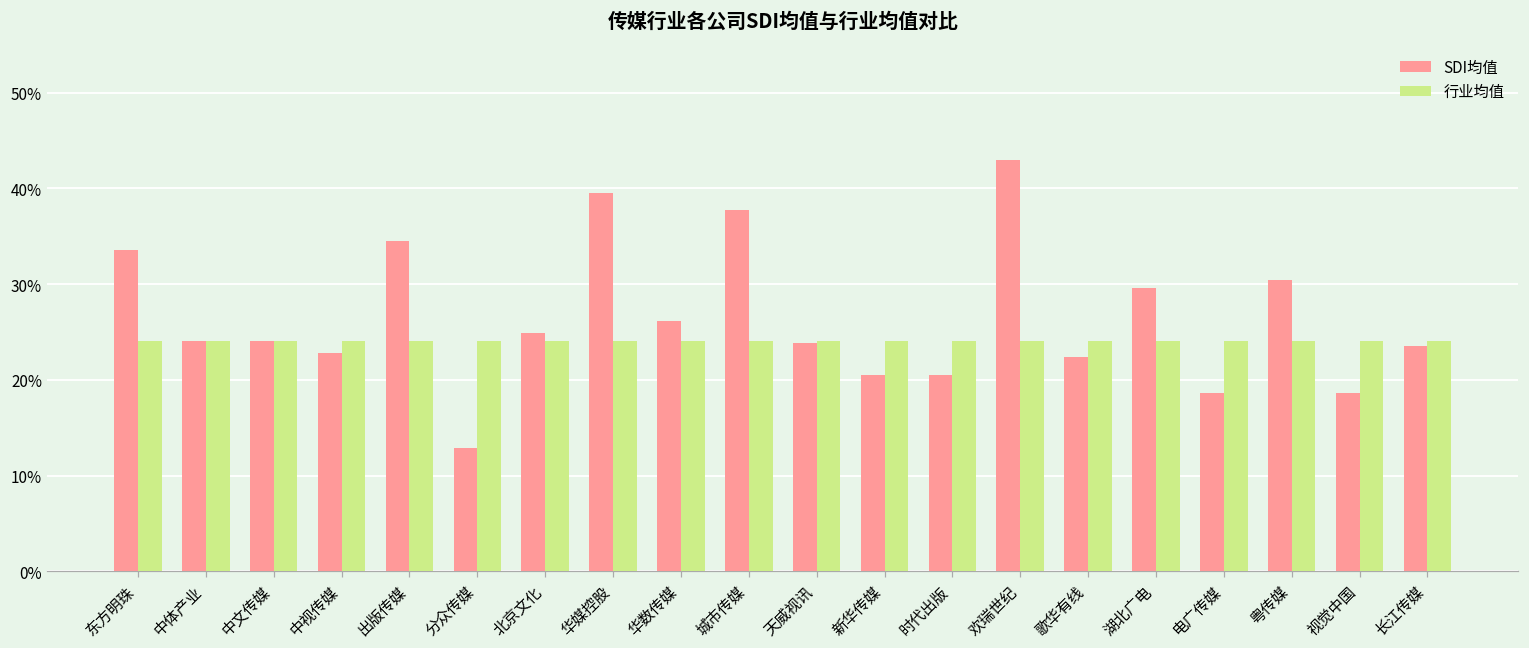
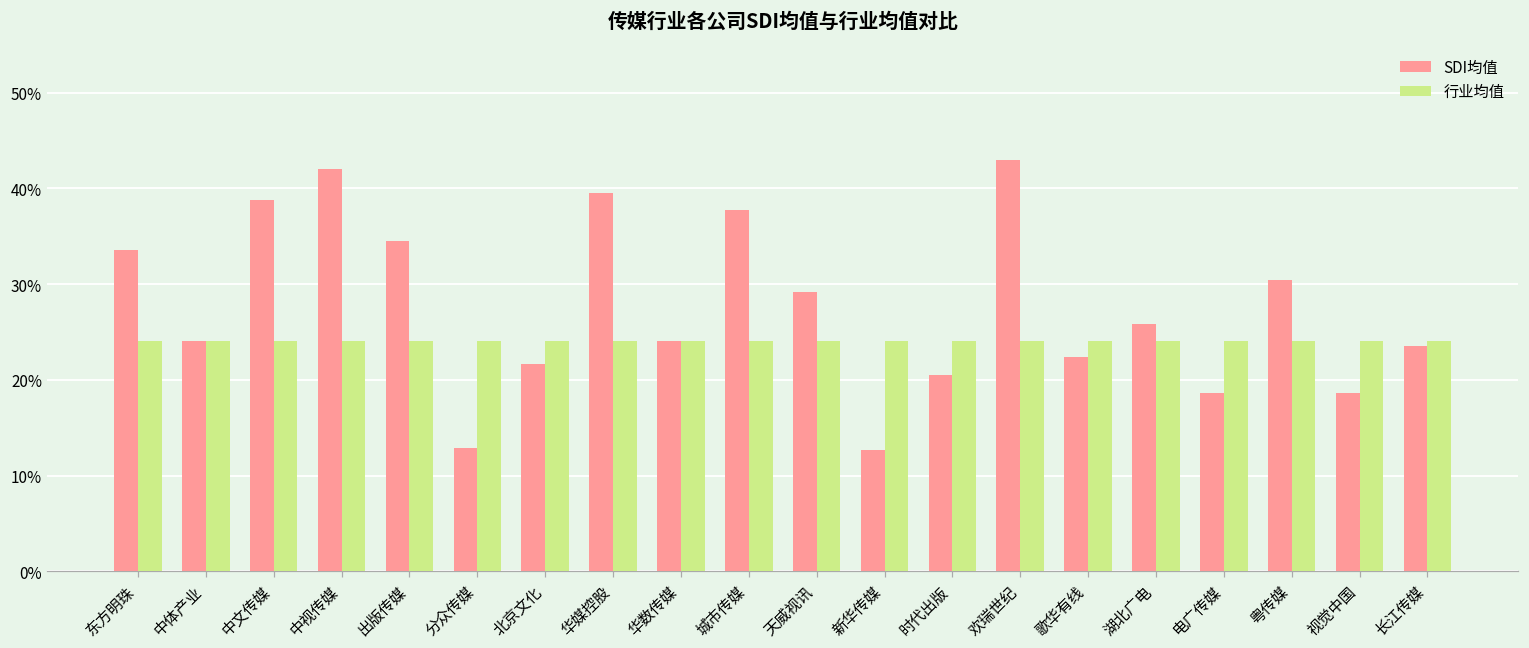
SDI均值, 中文传媒: 24% -> 39%
SDI均值, 中视传媒: 23% -> 42%
SDI均值, 北京文化: 25% -> 22%
SDI均值, 华数传媒: 26% -> 24%
SDI均值, 天威视讯: 24% -> 29%
SDI均值, 新华传媒: 20% -> 13%
SDI均值, 湖北广电: 30% -> 26%
